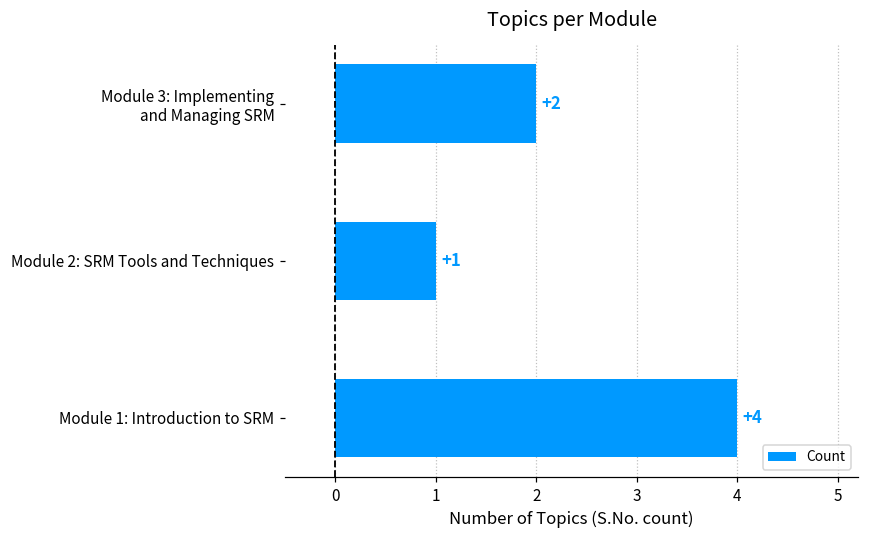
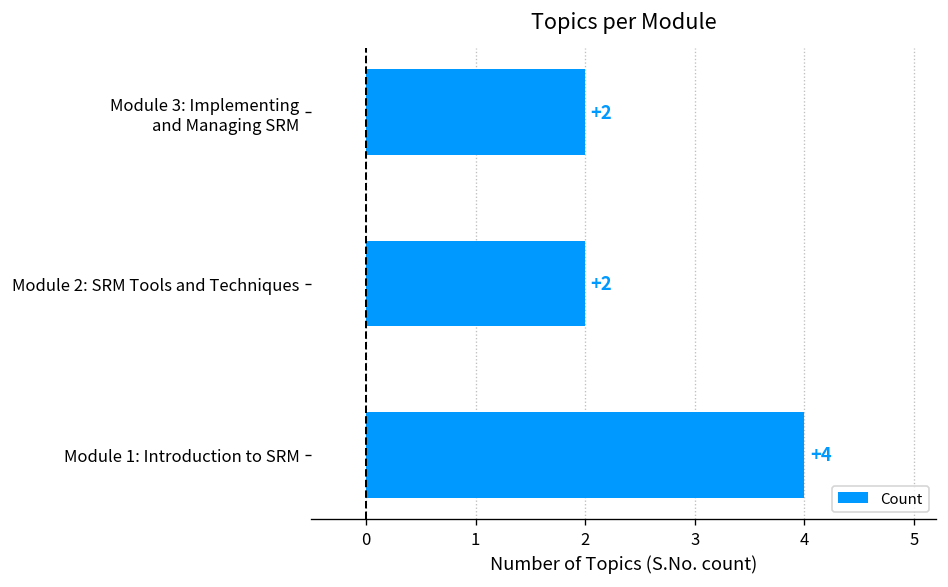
Module 2: SRM Tools and Techniques: +1 -> +2
